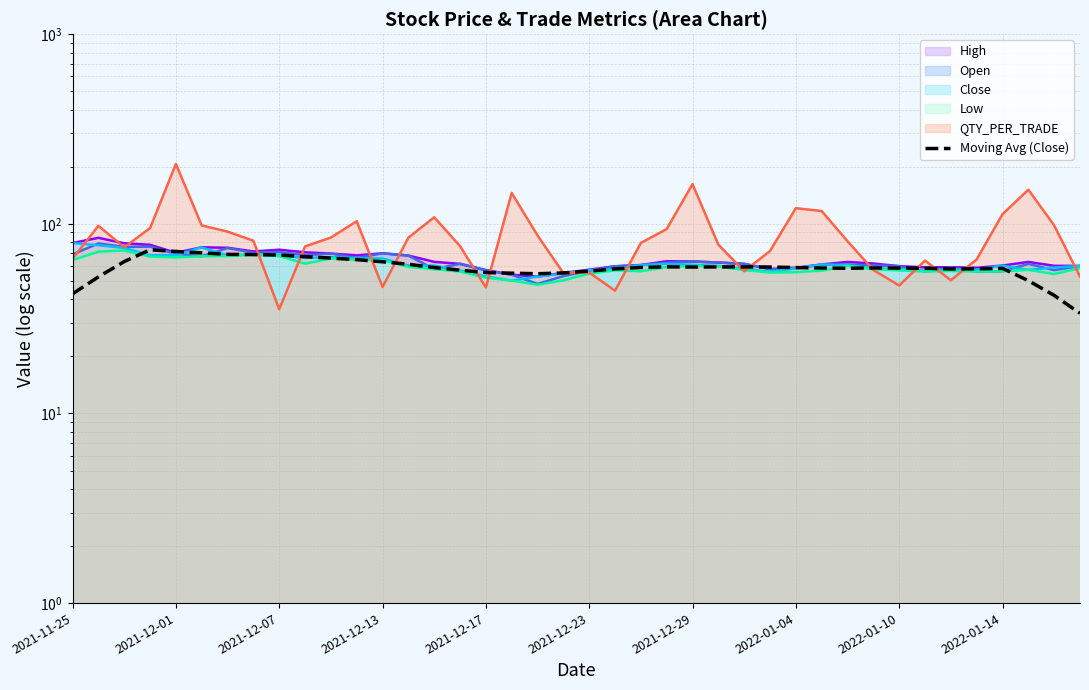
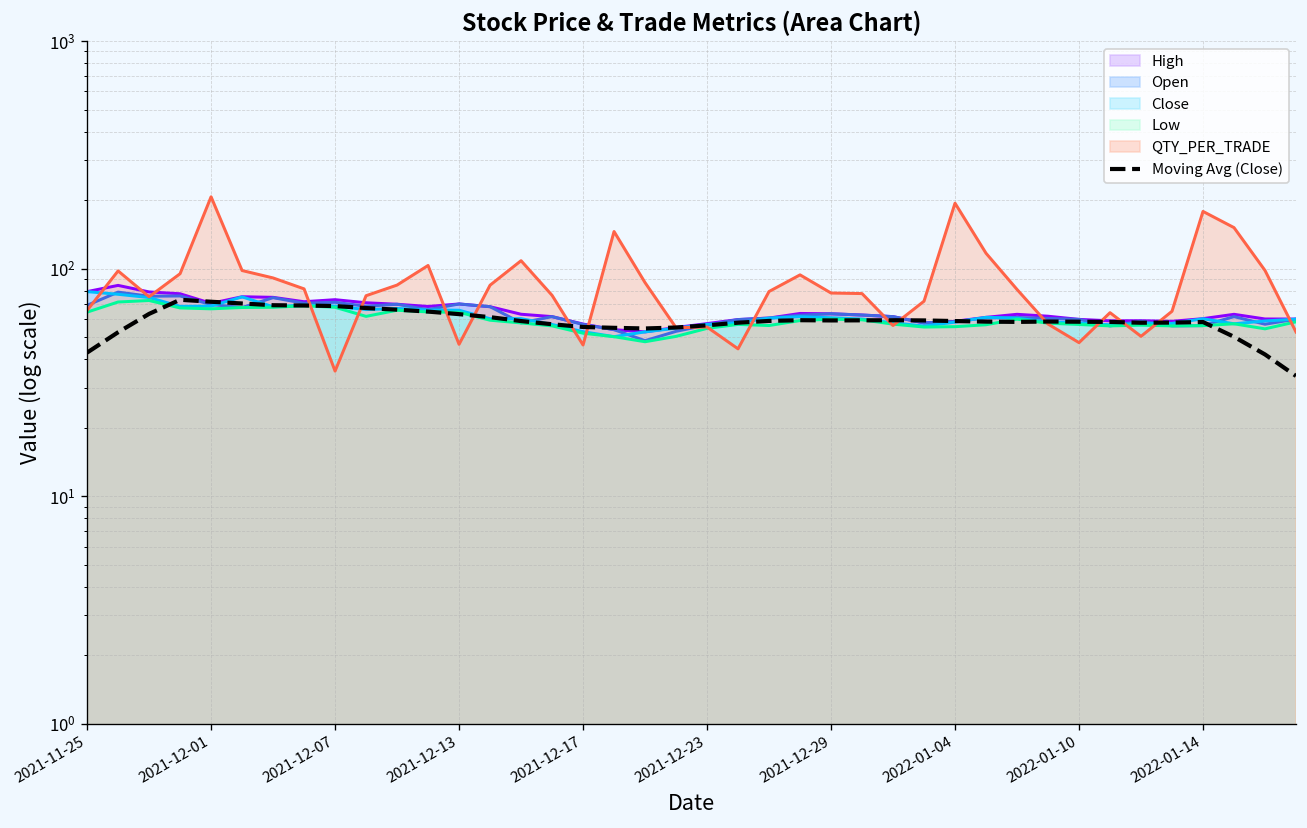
QTY_PER_TRADE, 2021-12-29: 160 -> 78
QTY_PER_TRADE, 2022-01-04: 120 -> 190
QTY_PER_TRADE, 2022-01-14: 110 -> 180
